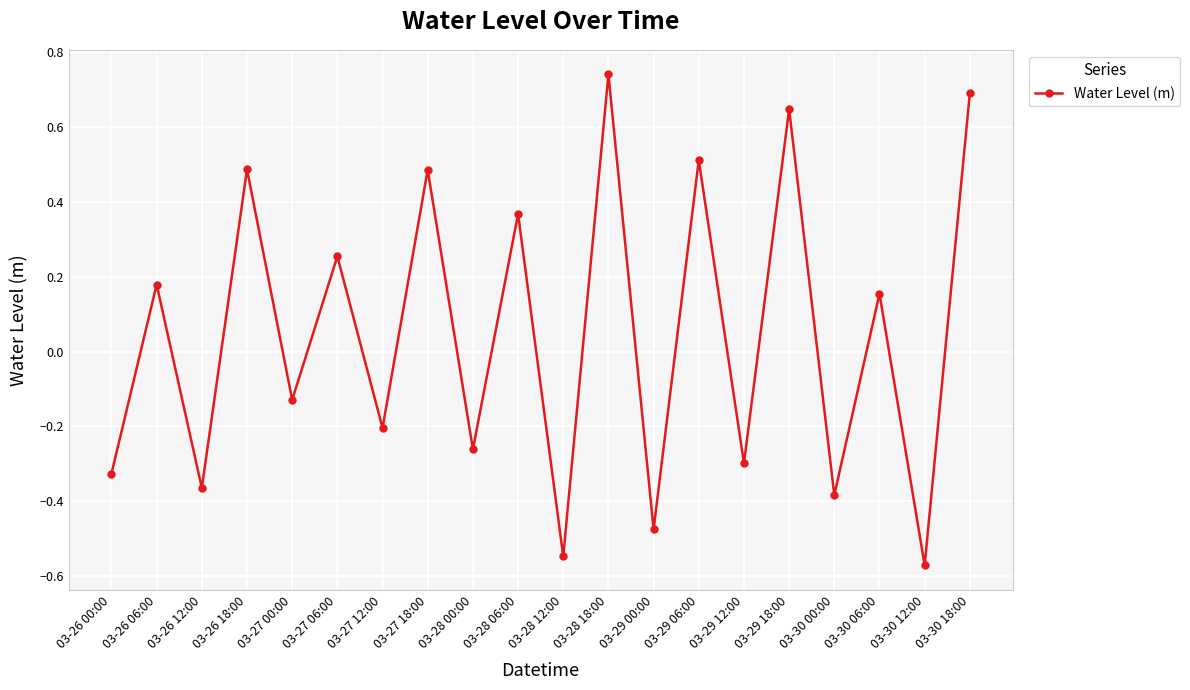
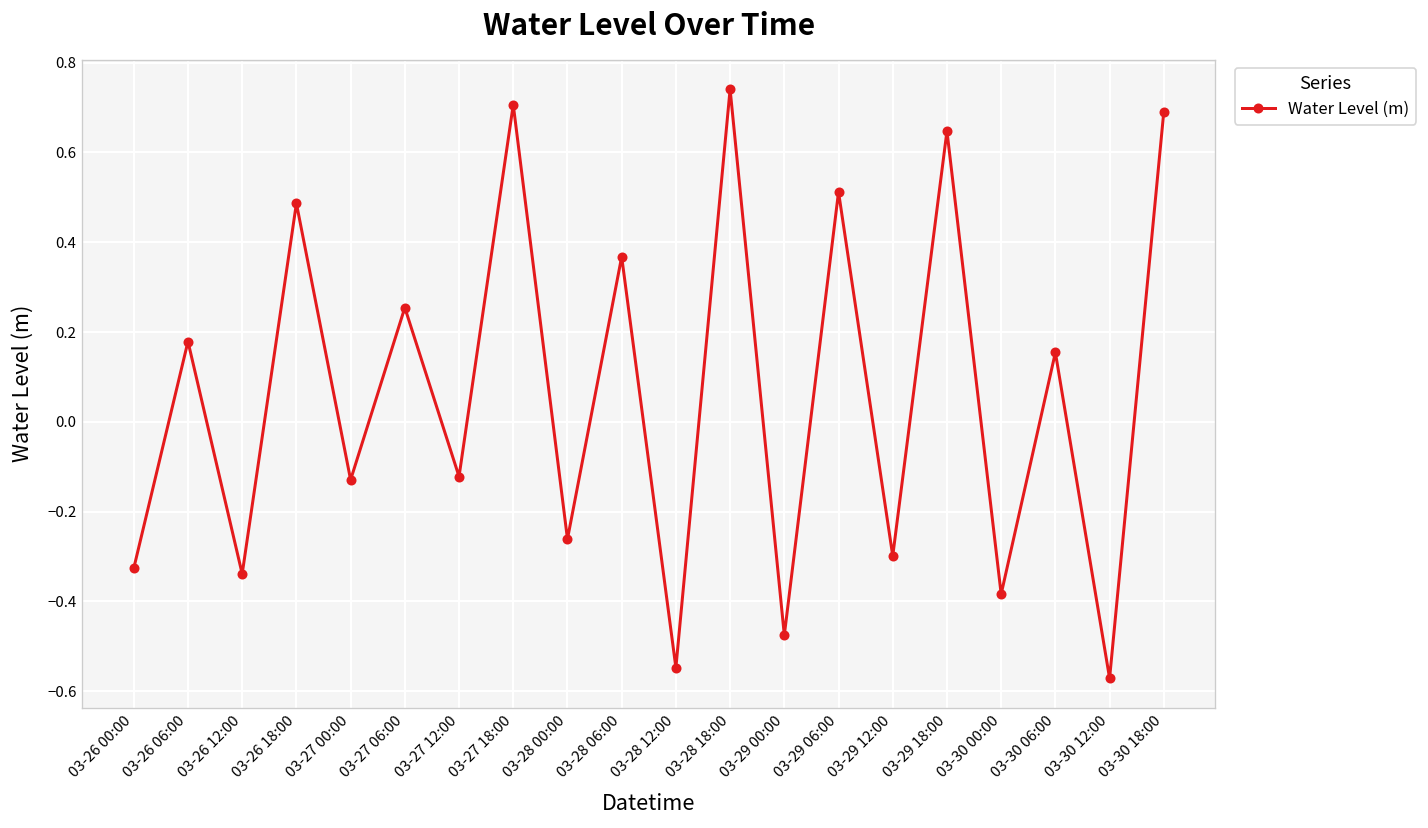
03-26 12:00: -0.36 -> -0.34
03-27 12:00: -0.20 -> -0.12
03-27 18:00: 0.49 -> 0.71
